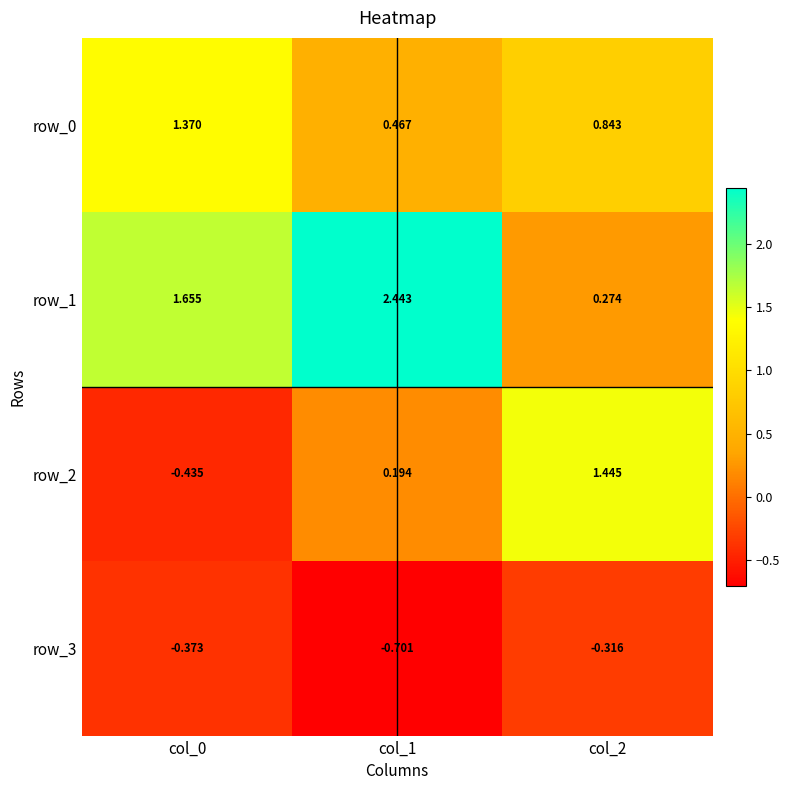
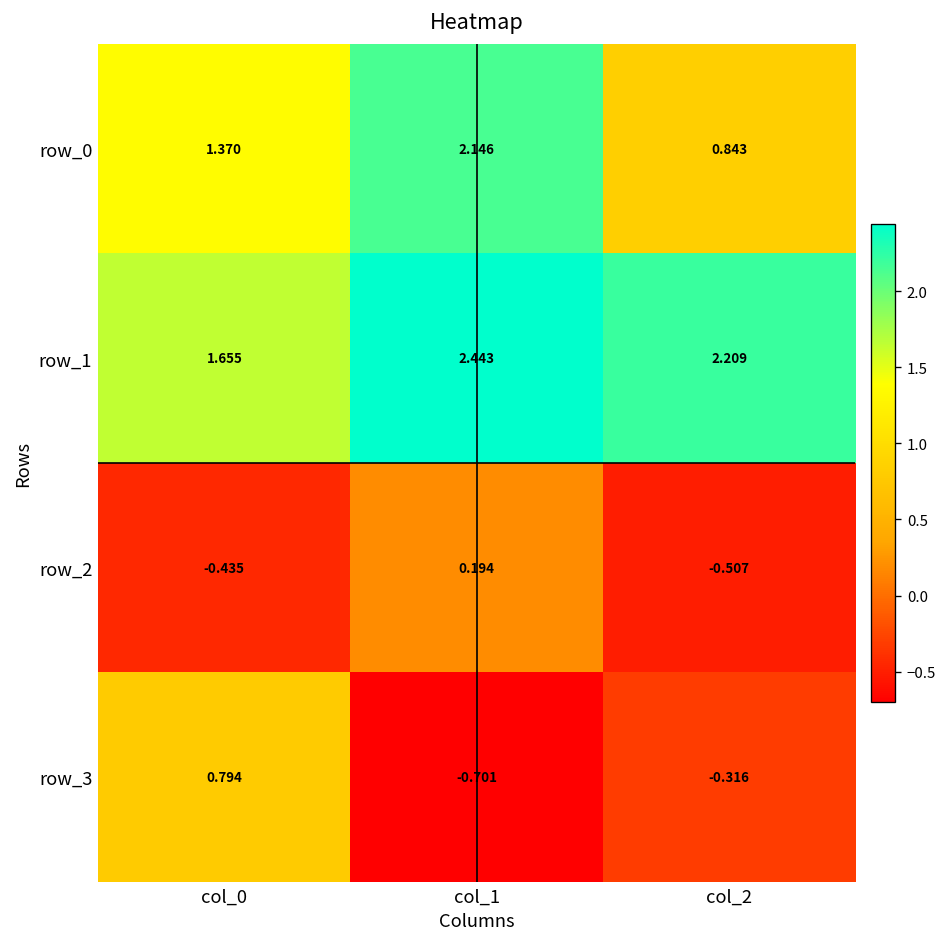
row_0, col_1: 0.467 -> 2.146
row_1, col_2: 0.274 -> 2.209
row_2, col_2: 1.445 -> -0.507
row_3, col_0: -0.373 -> 0.794
